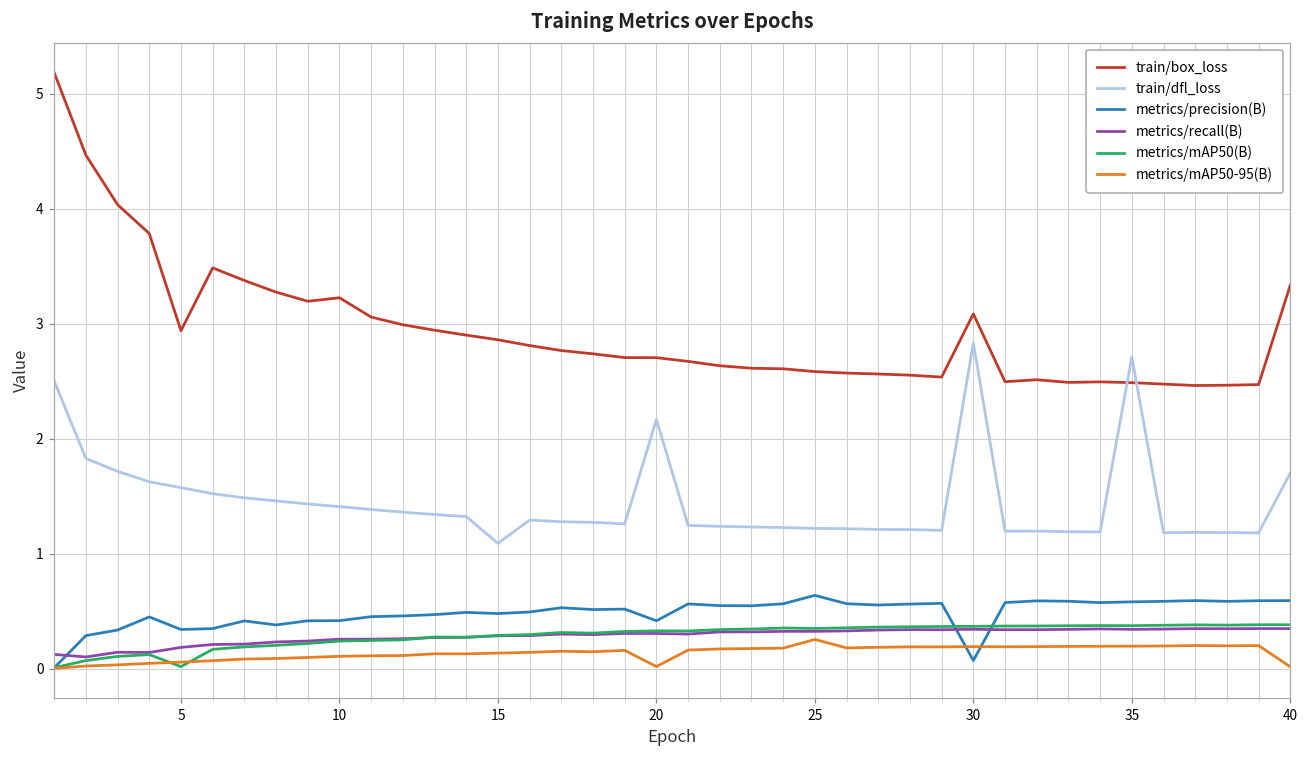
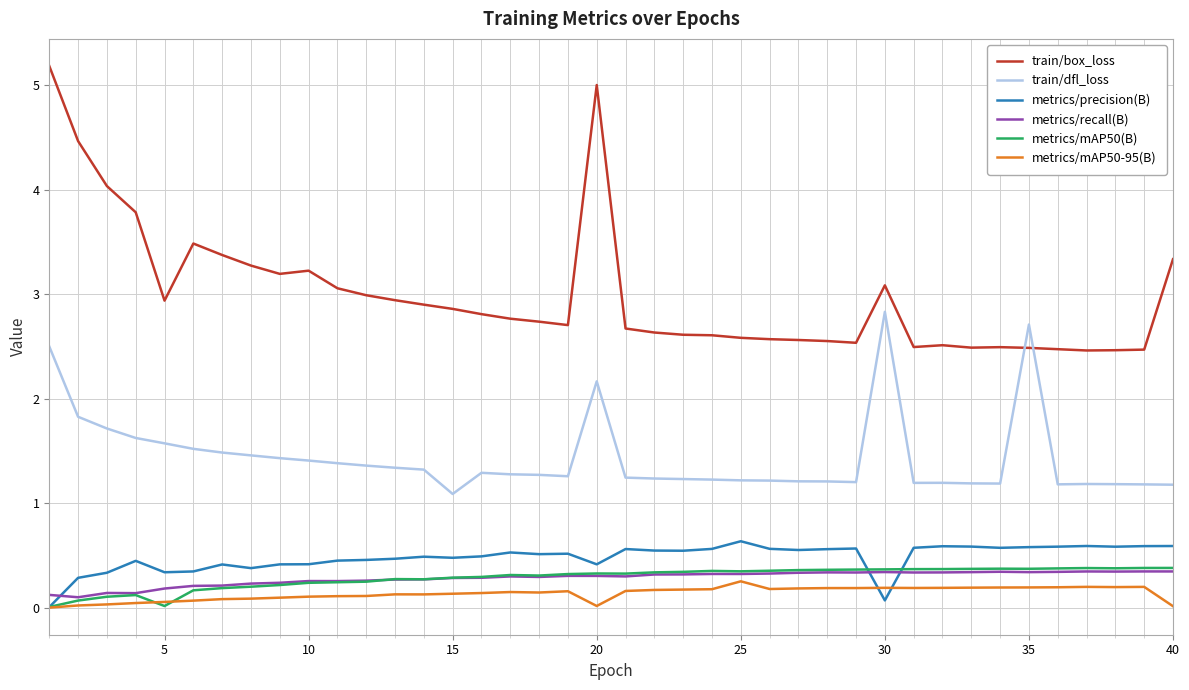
train/box_loss, 20: 2.71 -> 5.00
train/dfl_loss, 40: 1.70 -> 1.18
